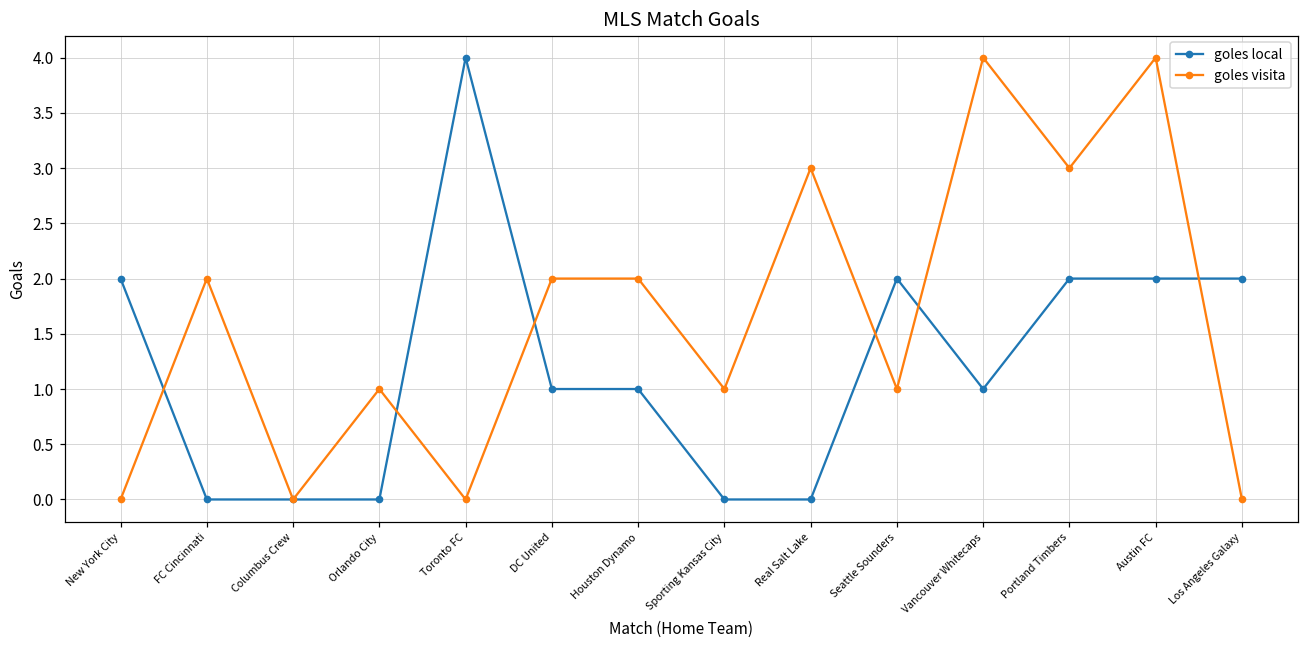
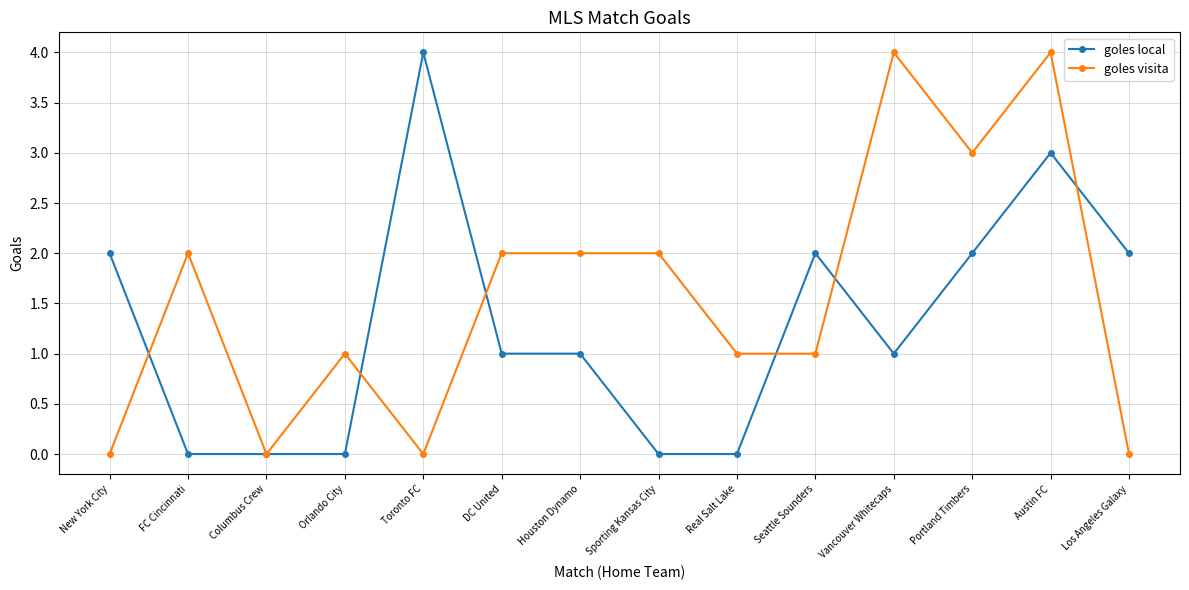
goles visita, Sporting Kansas City: 1 -> 2
goles visita, Real Salt Lake: 3 -> 1
goles local, Austin FC: 2 -> 3
